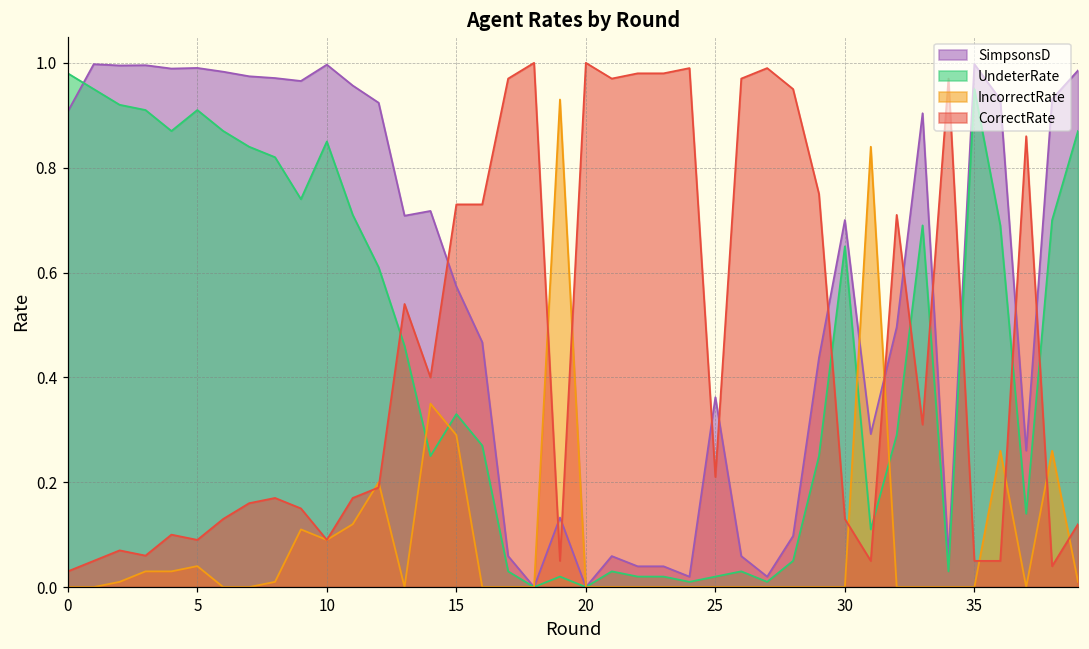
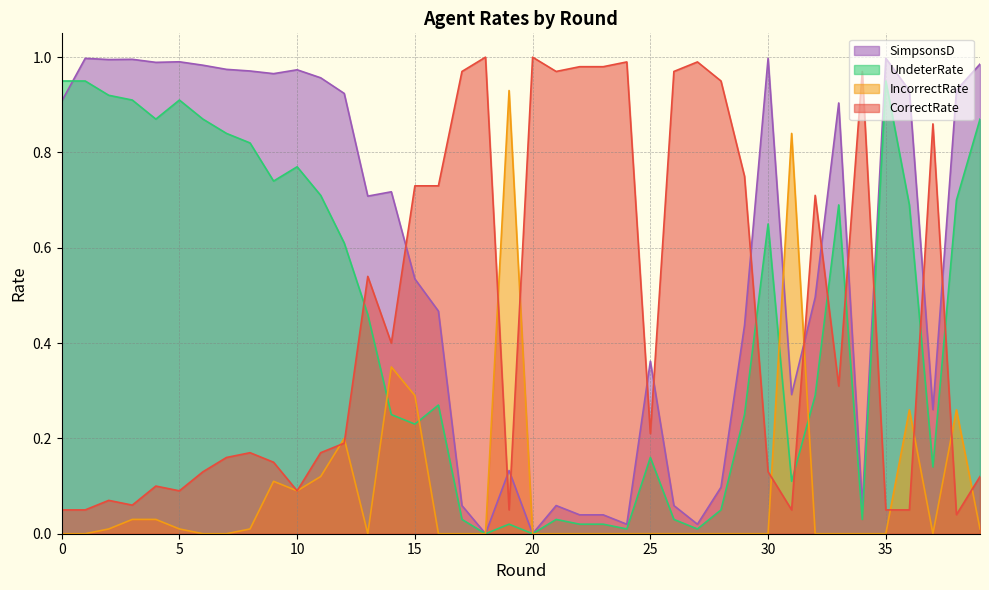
UndeterRate, 0: 0.98 -> 0.95
CorrectRate, 0: 0.03 -> 0.05
IncorrectRate, 5: 0.04 -> 0.01
SimpsonsD, 10: 1.00 -> 0.97
UndeterRate, 10: 0.85 -> 0.77
SimpsonsD, 15: 0.57 -> 0.53
UndeterRate, 15: 0.33 -> 0.23
UndeterRate, 25: 0.02 -> 0.16
SimpsonsD, 30: 0.70 -> 1.00
